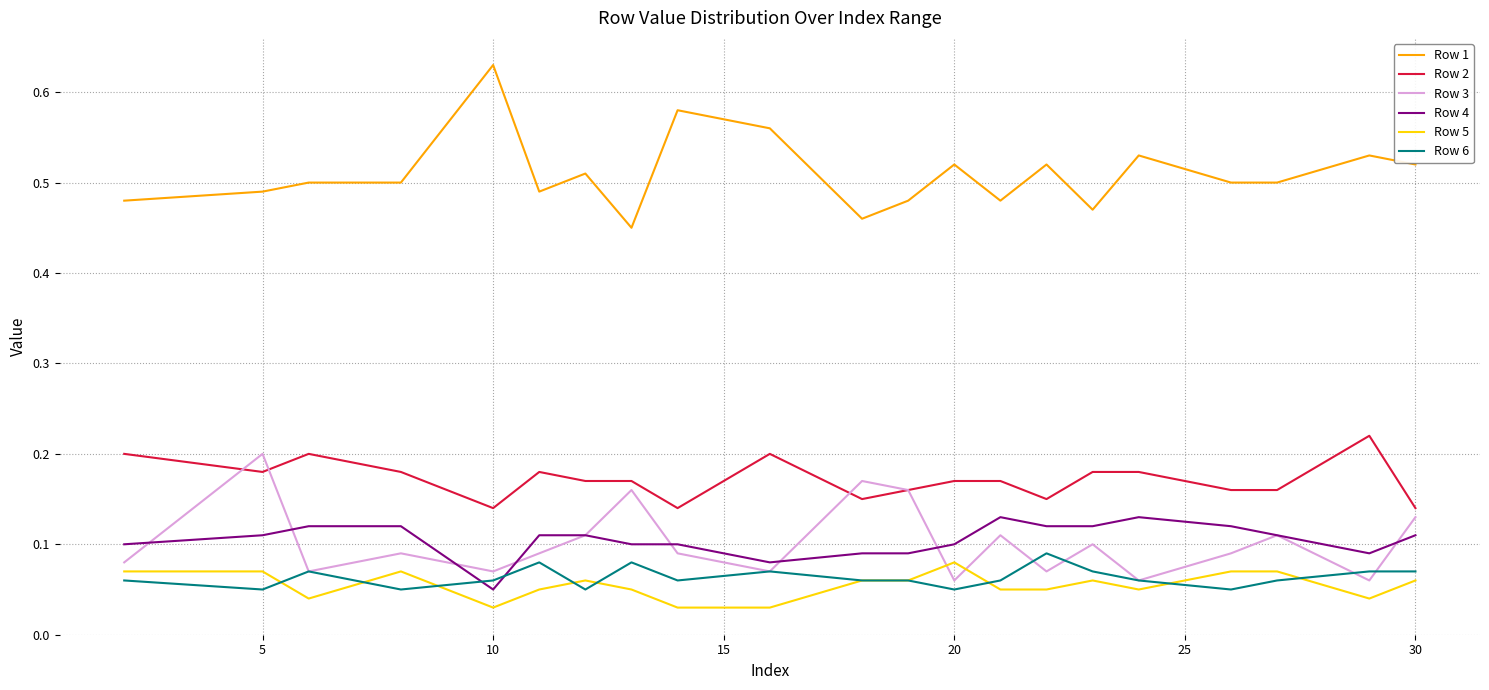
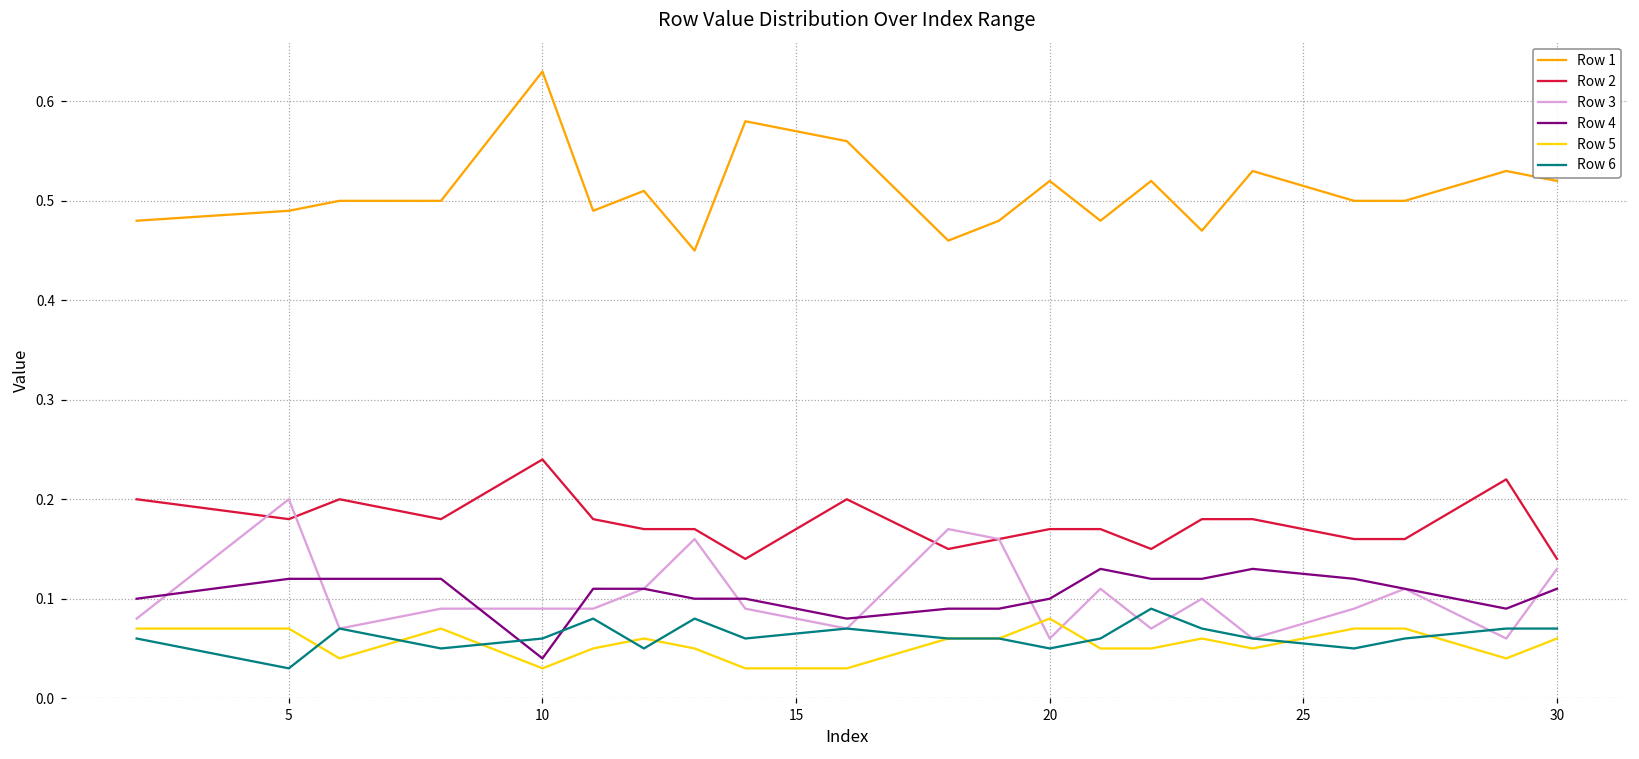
Row 4, 5: 0.11 -> 0.12
Row 6, 5: 0.05 -> 0.03
Row 2, 10: 0.14 -> 0.24
Row 3, 10: 0.07 -> 0.09
Row 4, 10: 0.05 -> 0.04
